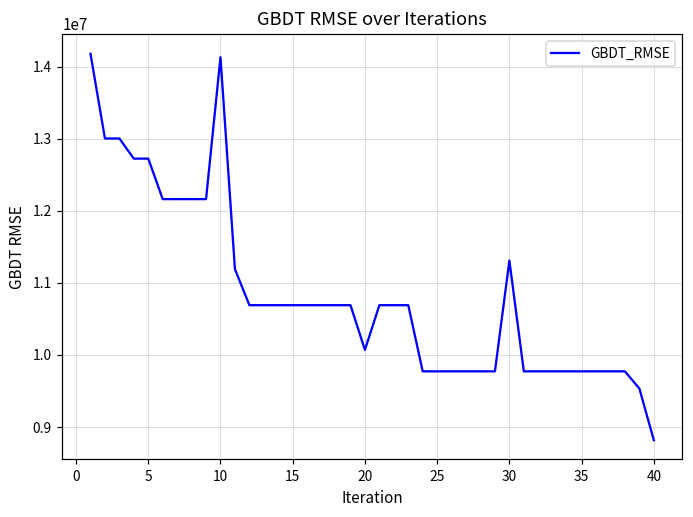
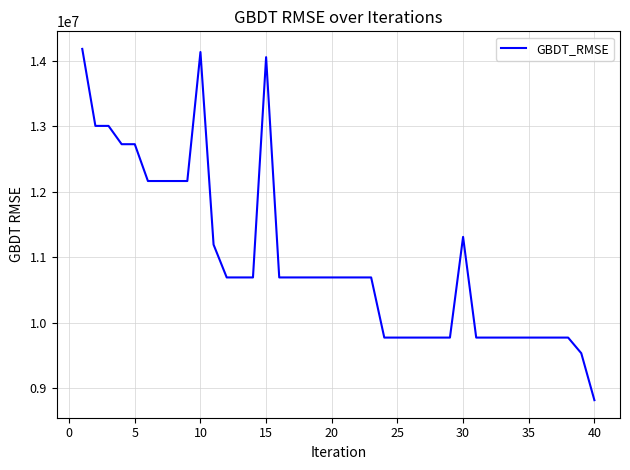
15: 10700000 -> 14100000
20: 10100000 -> 10700000
